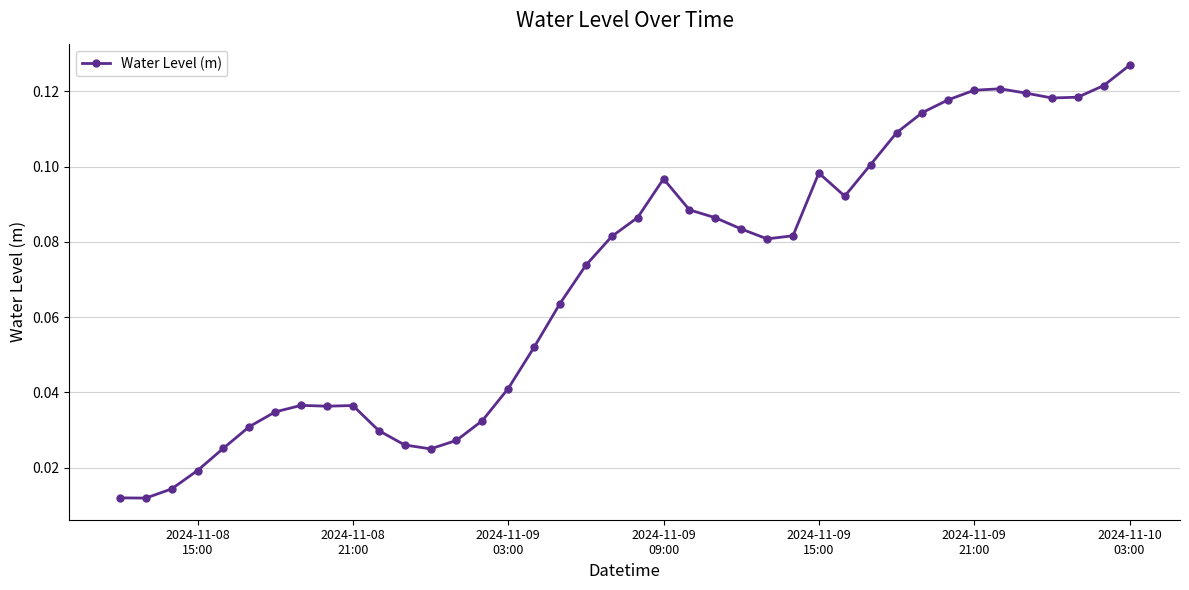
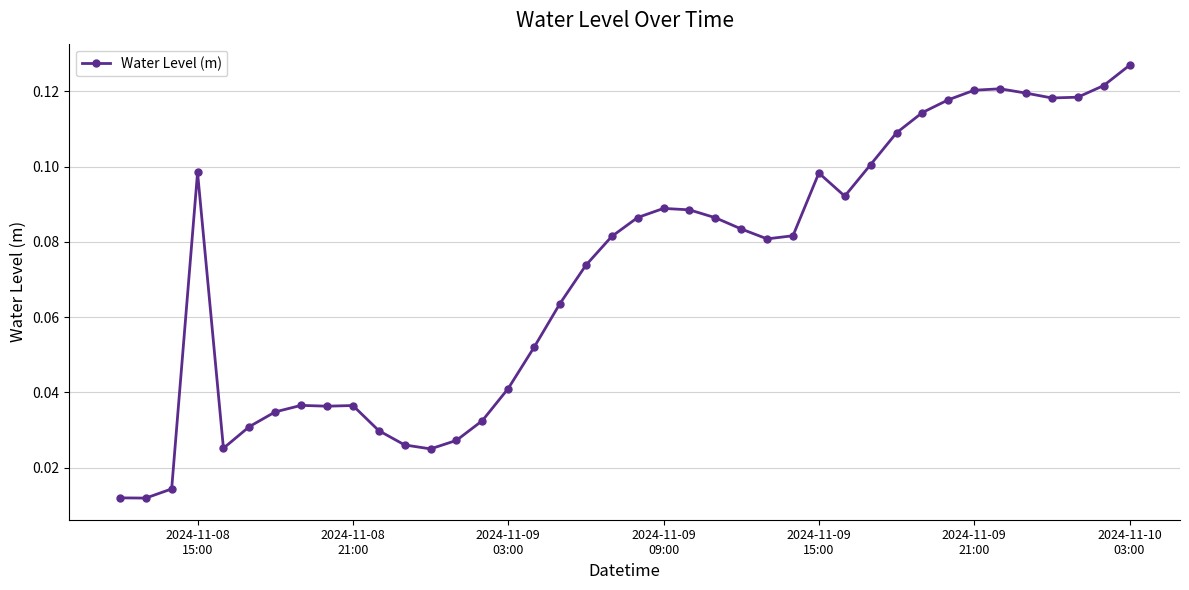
2024-11-08 15:00: 0.019 -> 0.098
2024-11-09 09:00: 0.097 -> 0.089
